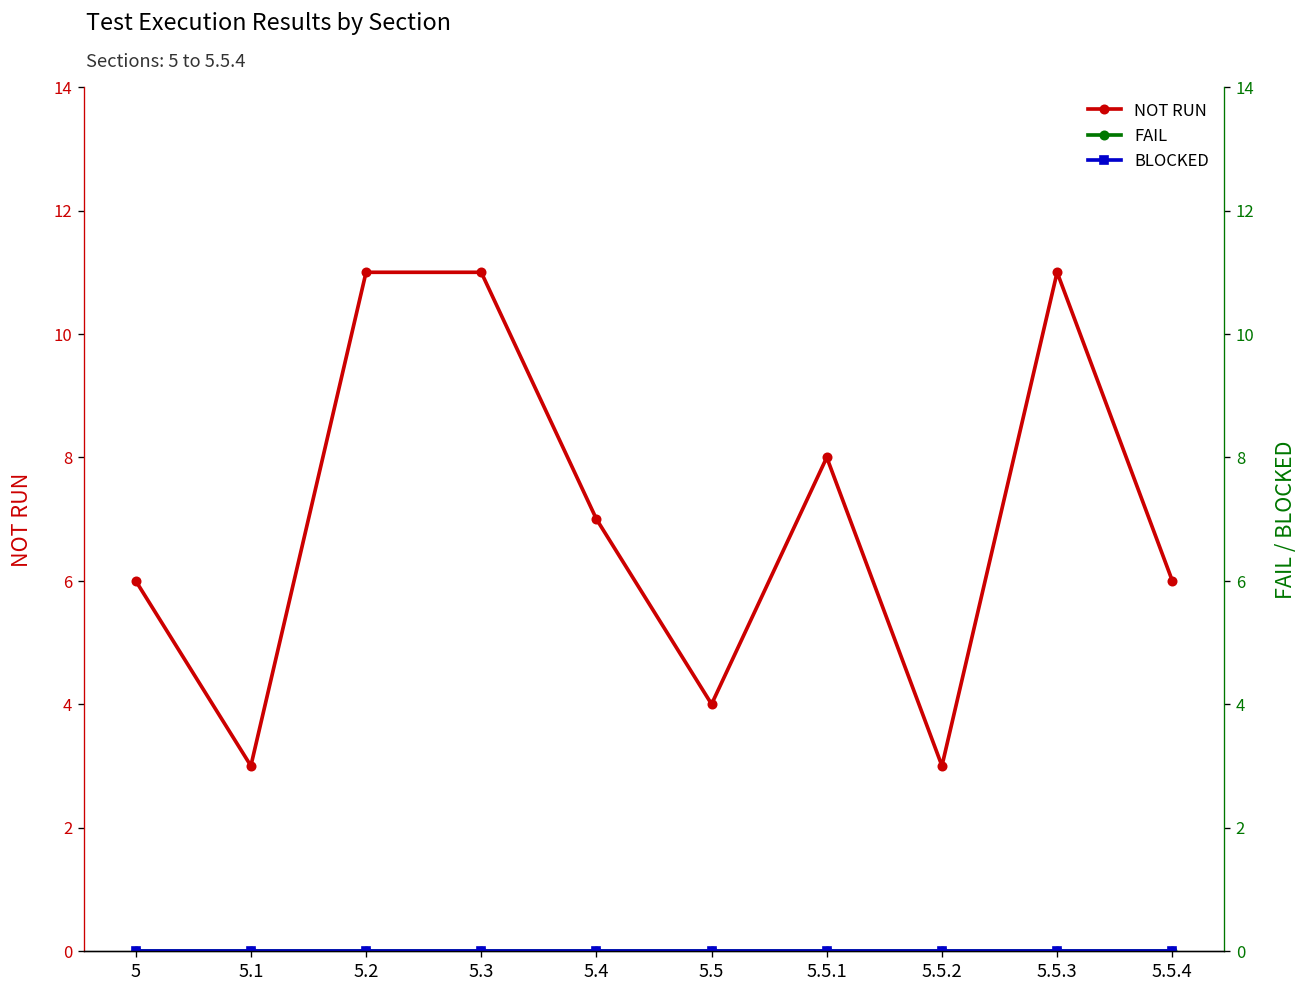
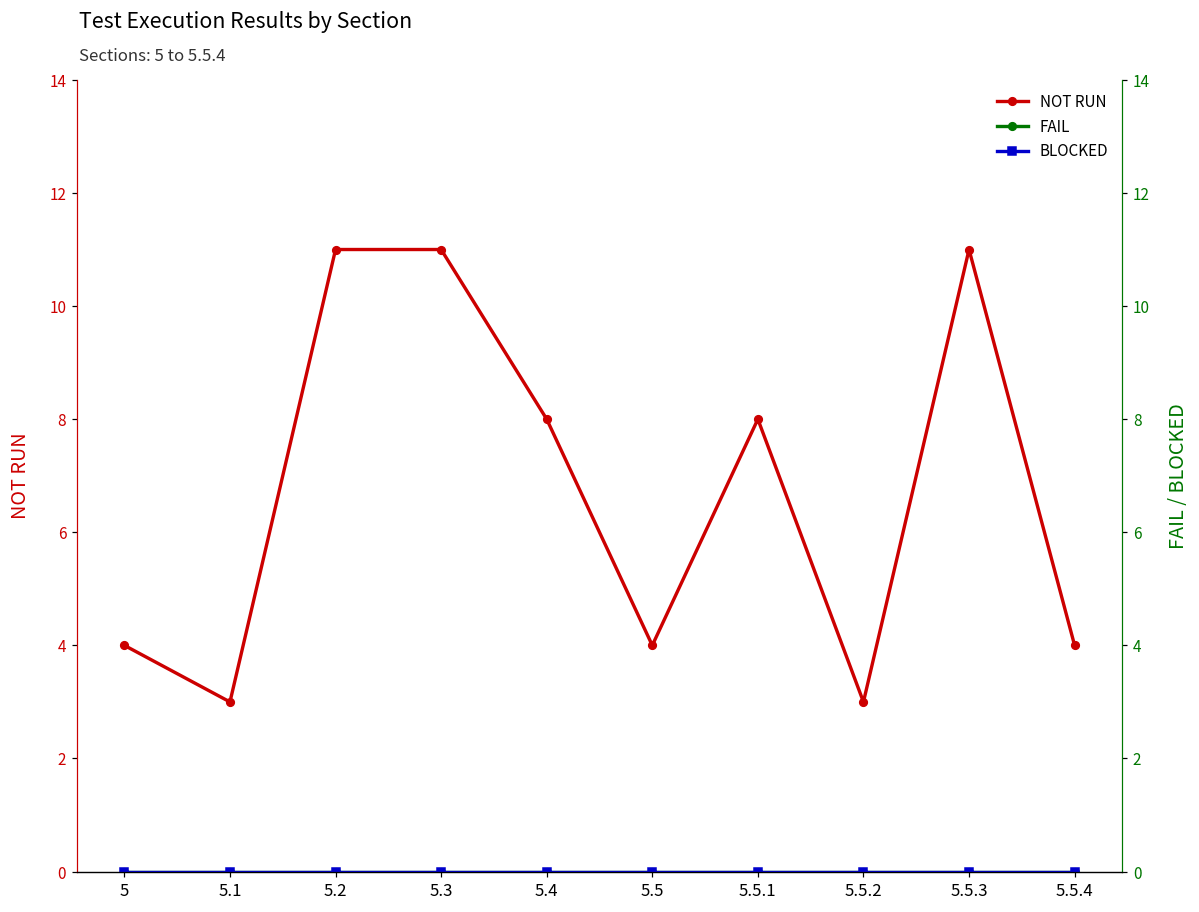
NOT RUN, 5: 6 -> 4
NOT RUN, 5.4: 7 -> 8
NOT RUN, 5.5.4: 6 -> 4
